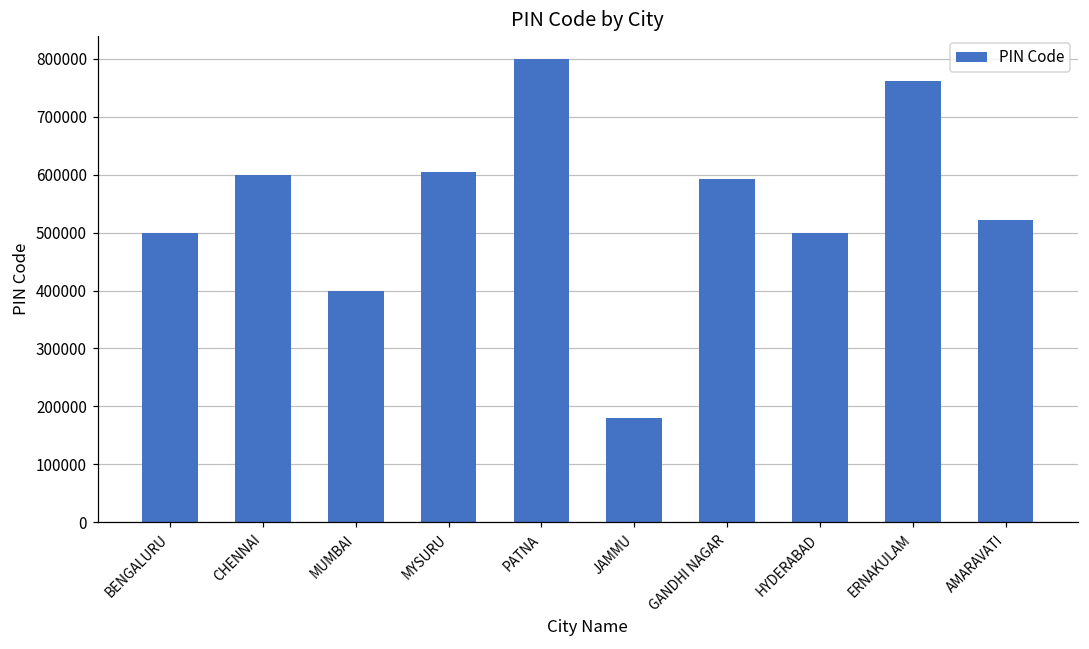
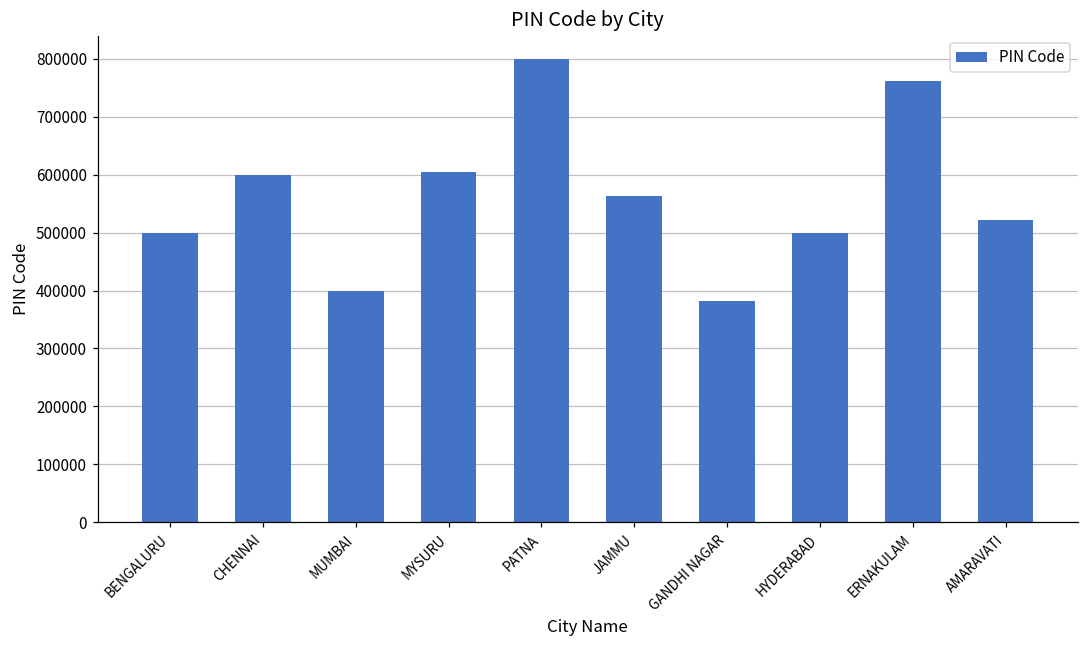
JAMMU: 180000 -> 560000
GANDHI NAGAR: 590000 -> 380000
